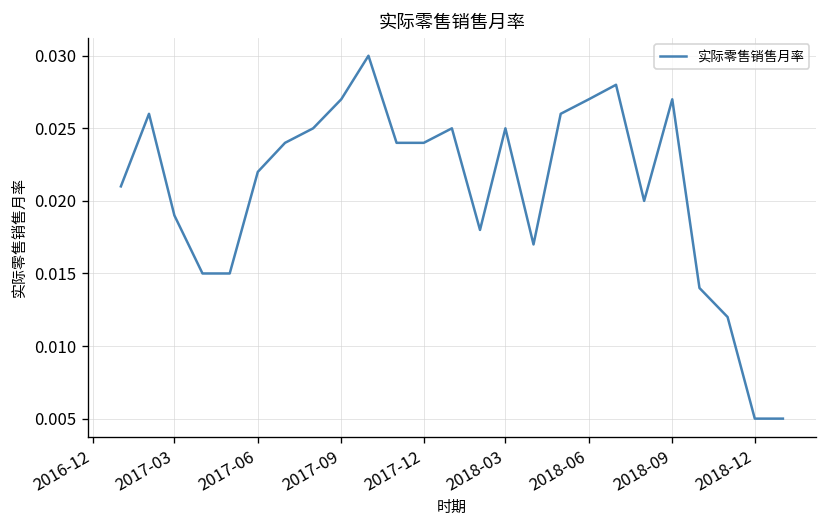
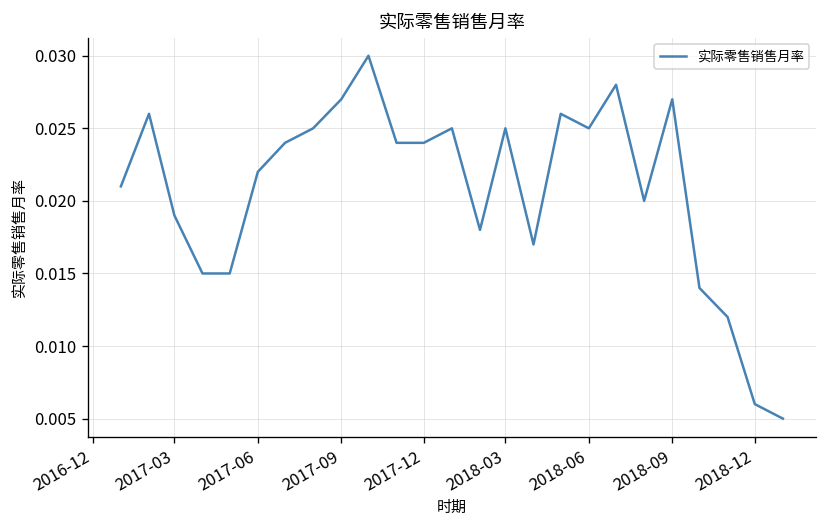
2018-06: 0.027 -> 0.025
2018-12: 0.005 -> 0.006
